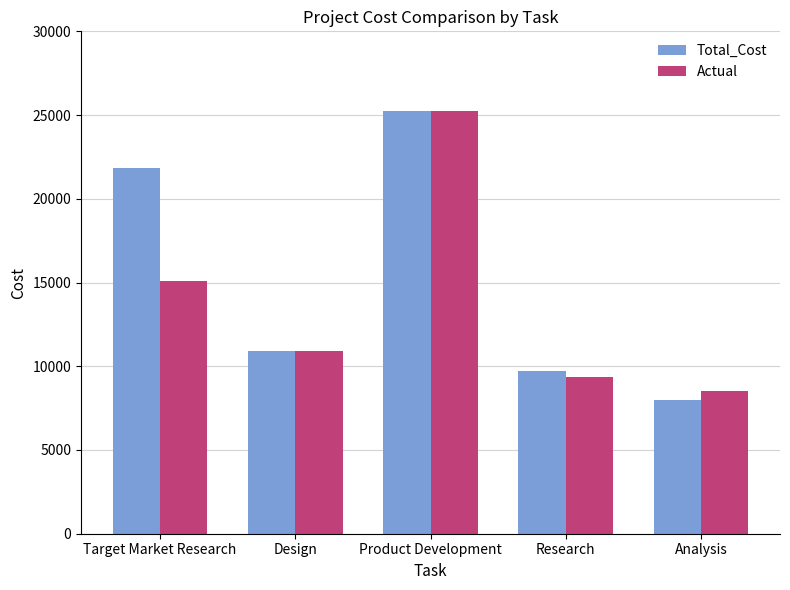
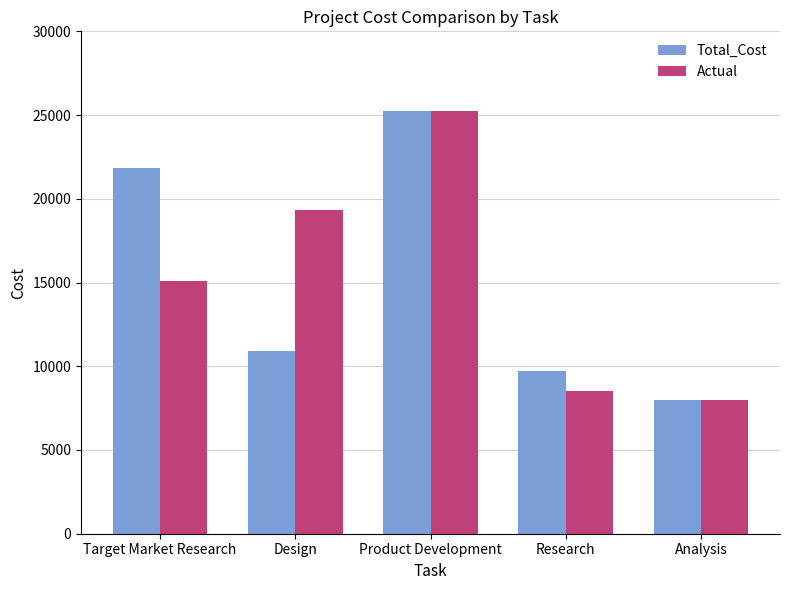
Actual, Design: 10900 -> 19300
Actual, Research: 9400 -> 8500
Actual, Analysis: 8500 -> 8000
